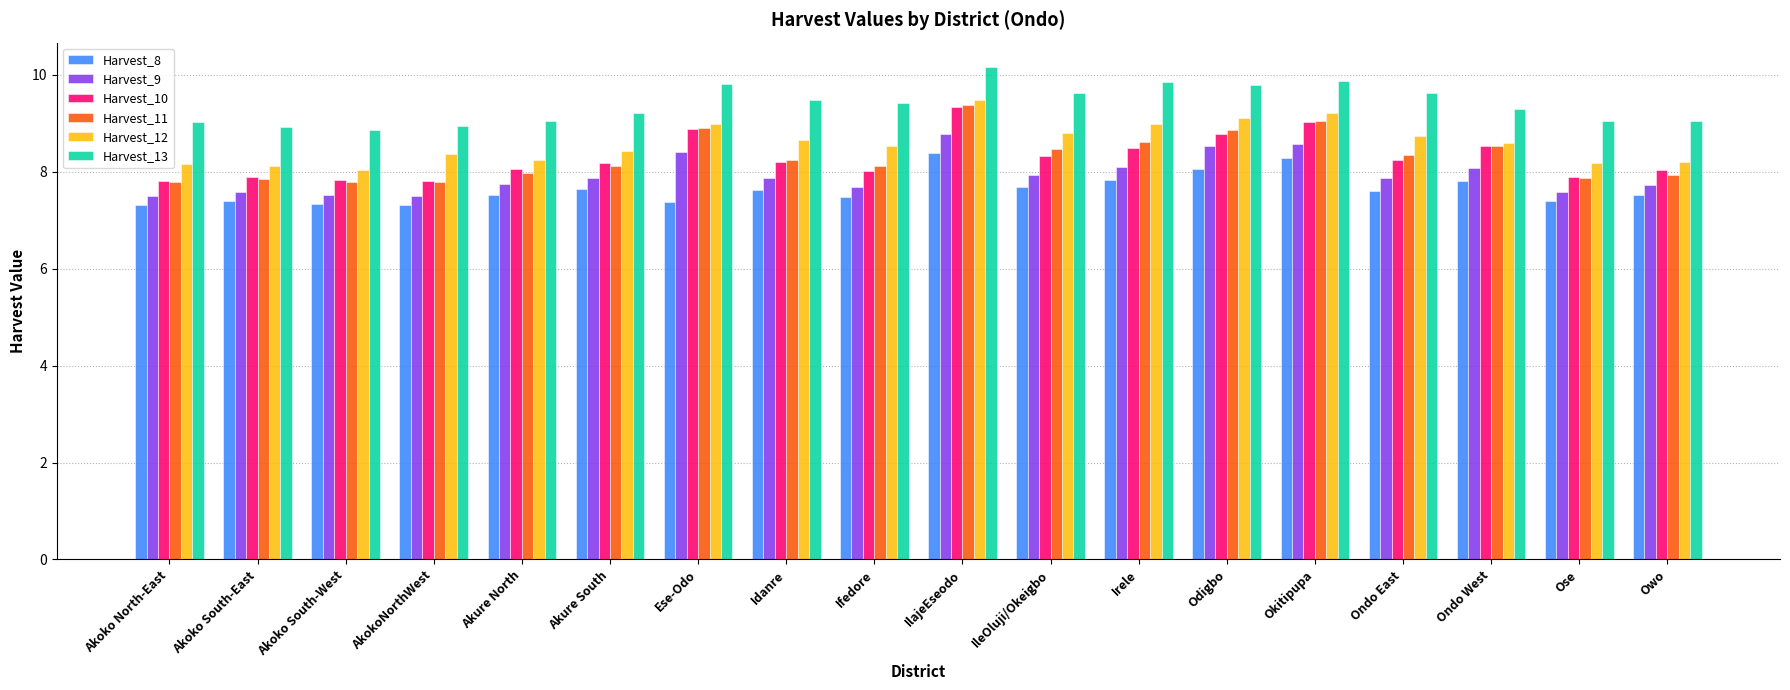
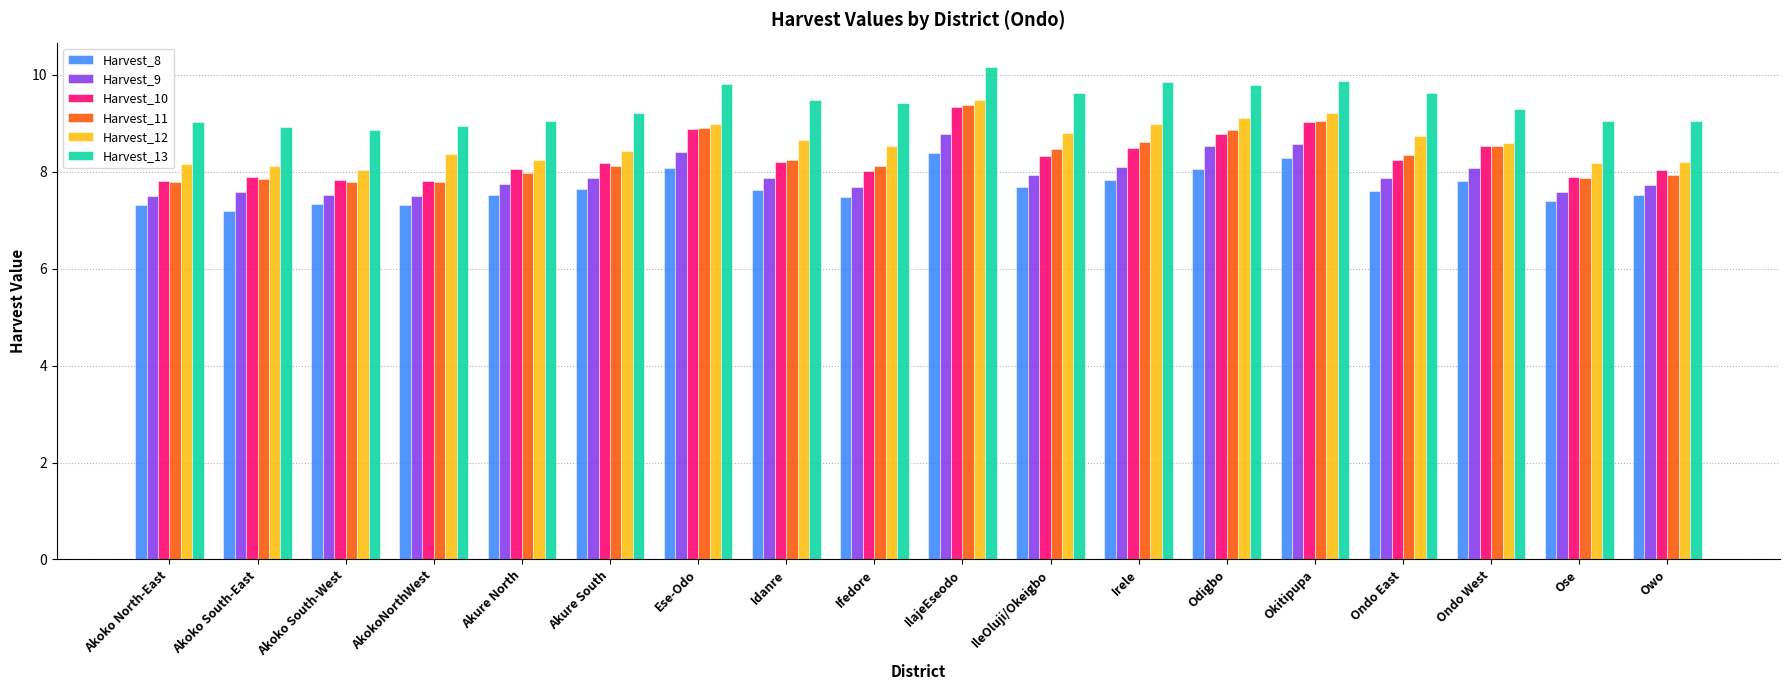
Harvest_8, Akoko South-East: 7.4 -> 7.2
Harvest_8, Ese-Odo: 7.4 -> 8.1
